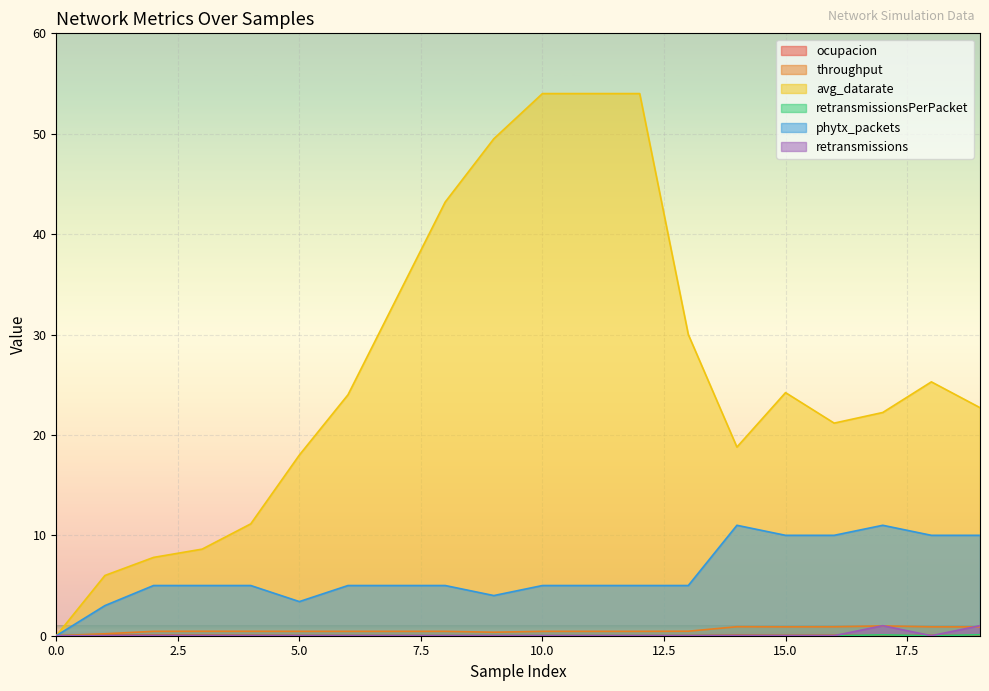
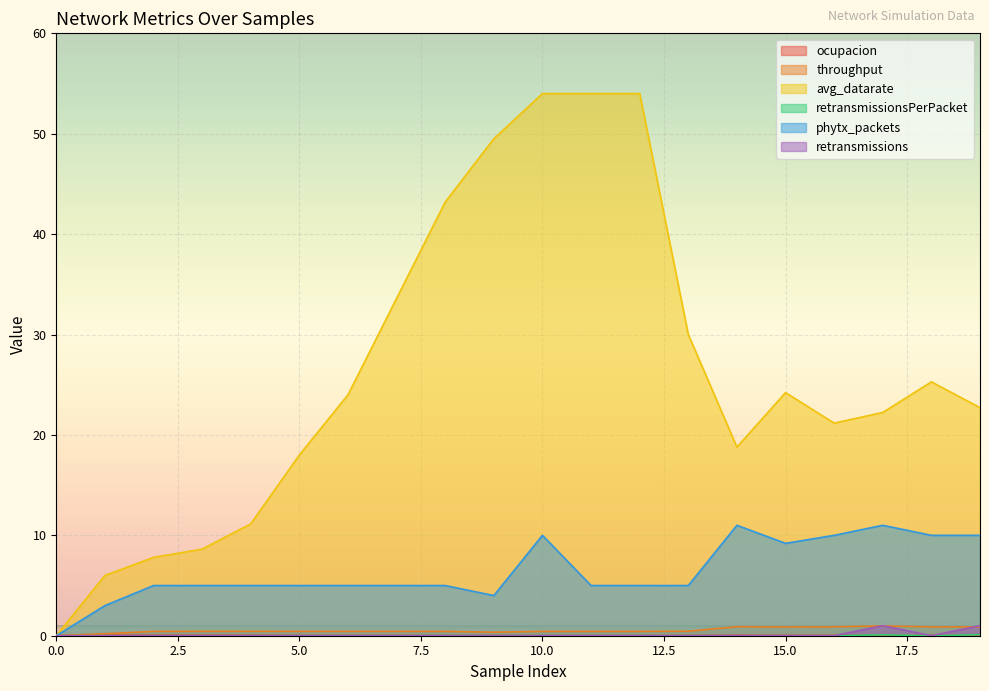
phytx_packets, 5.0: 3.4 -> 5.0
phytx_packets, 10.0: 5 -> 10
phytx_packets, 15.0: 10.0 -> 9.2
